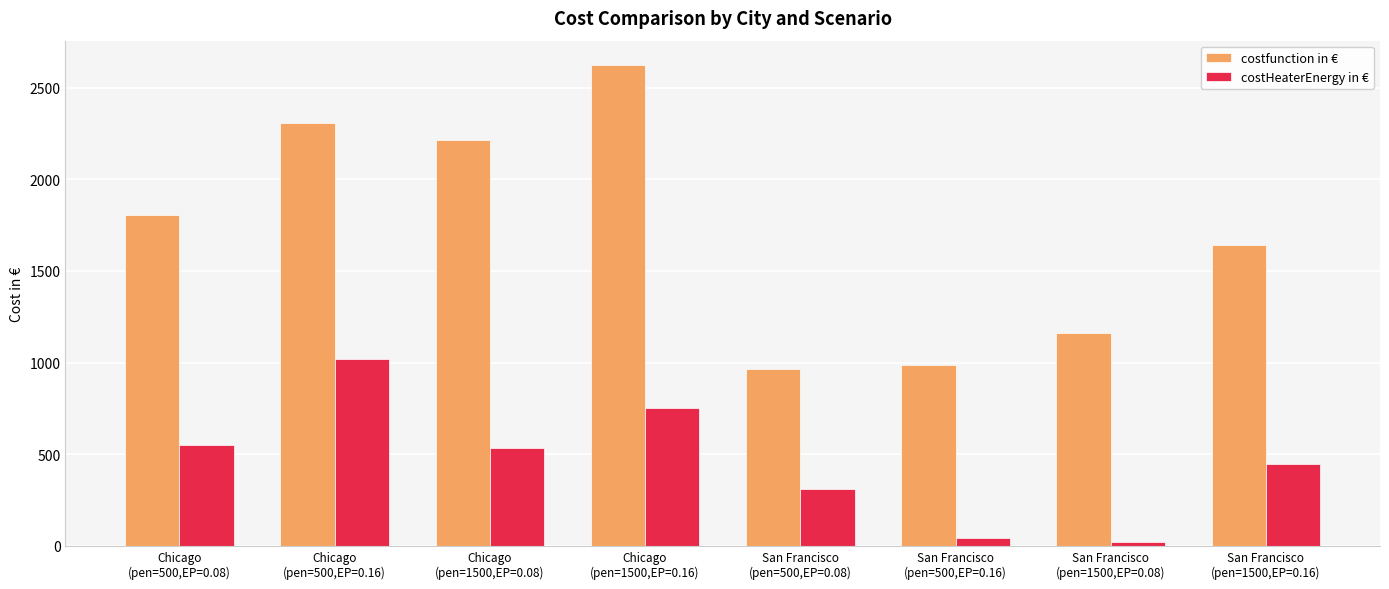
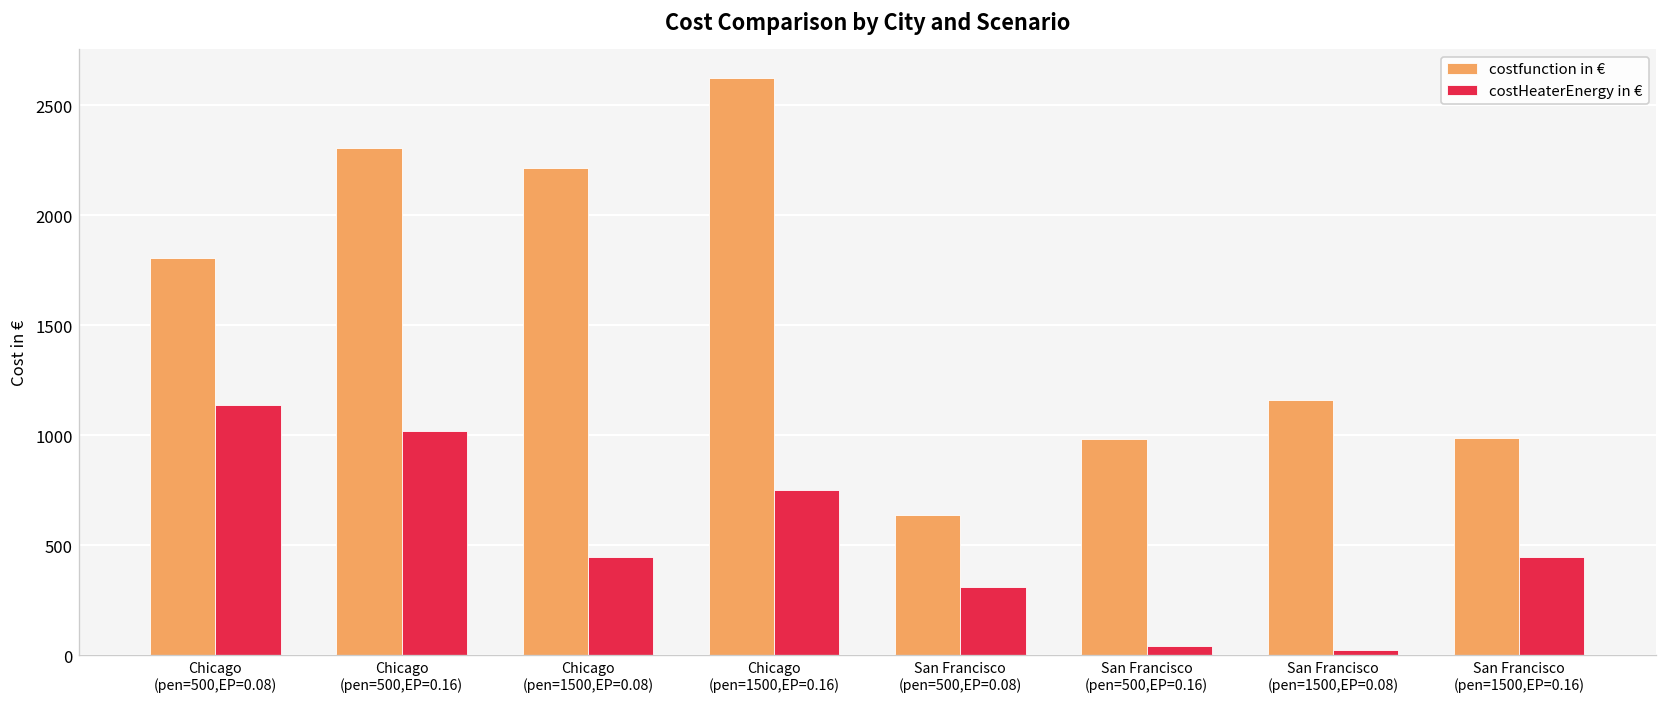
costHeaterEnergy in €, Chicago (pen=500,EP=0.08): 550 -> 1140
costHeaterEnergy in €, Chicago (pen=1500,EP=0.08): 530 -> 450
costfunction in €, San Francisco (pen=500,EP=0.08): 960 -> 640
costfunction in €, San Francisco (pen=1500,EP=0.16): 1640 -> 990
